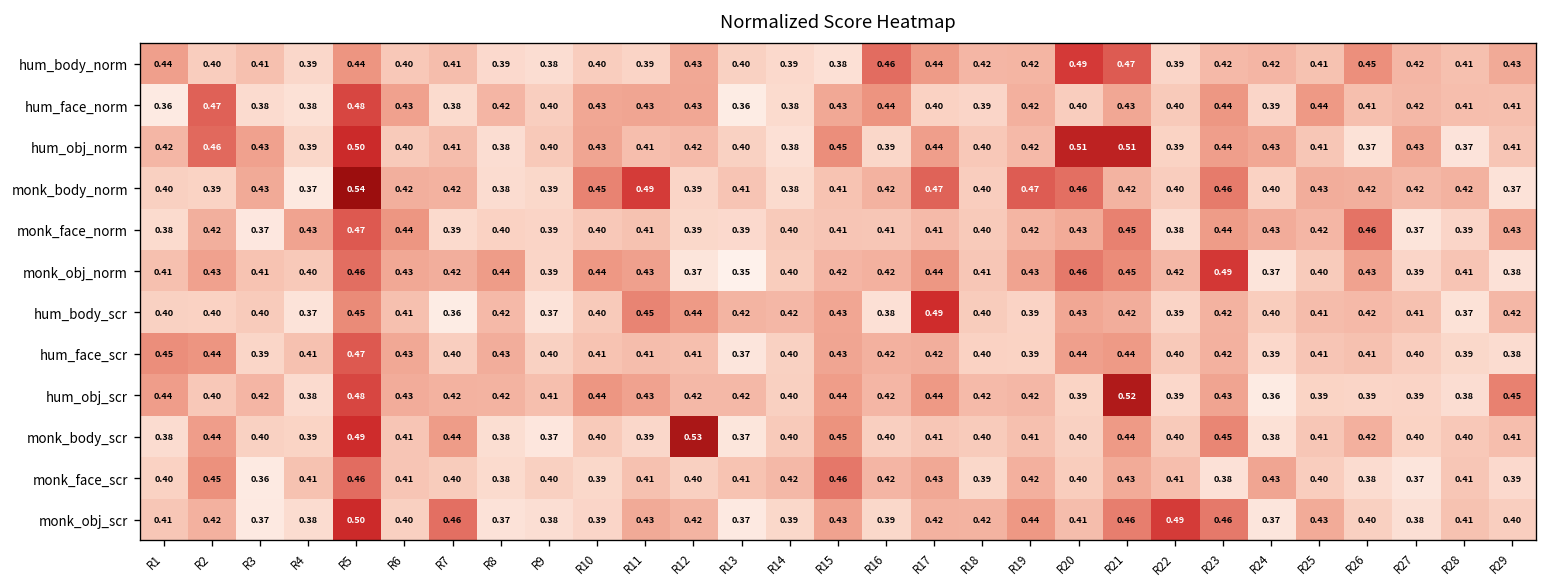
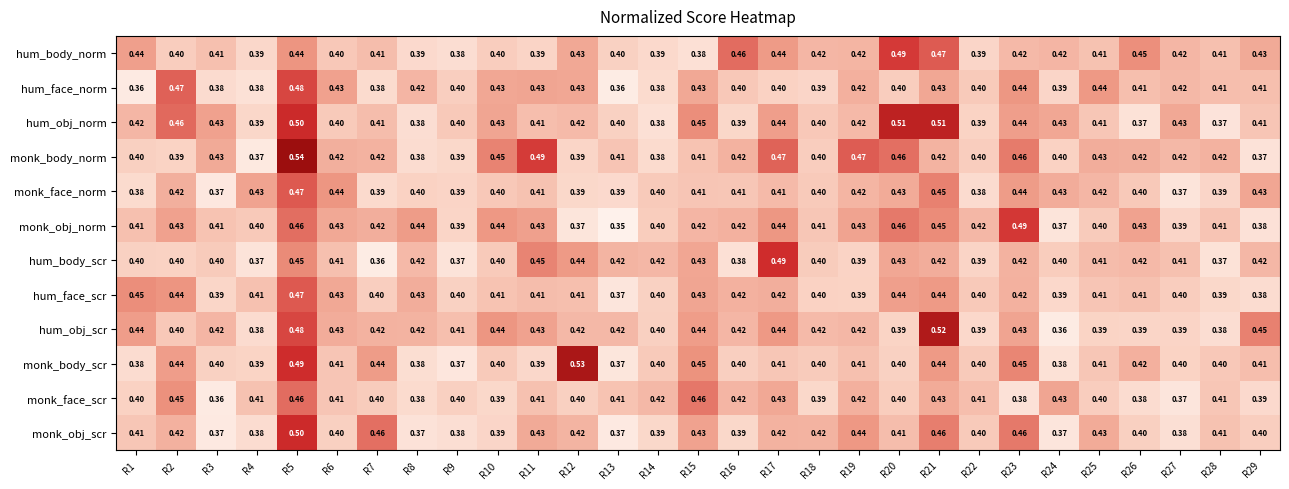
hum_face_norm, R16: 0.44 -> 0.40
monk_face_norm, R26: 0.46 -> 0.40
monk_obj_scr, R22: 0.49 -> 0.40
